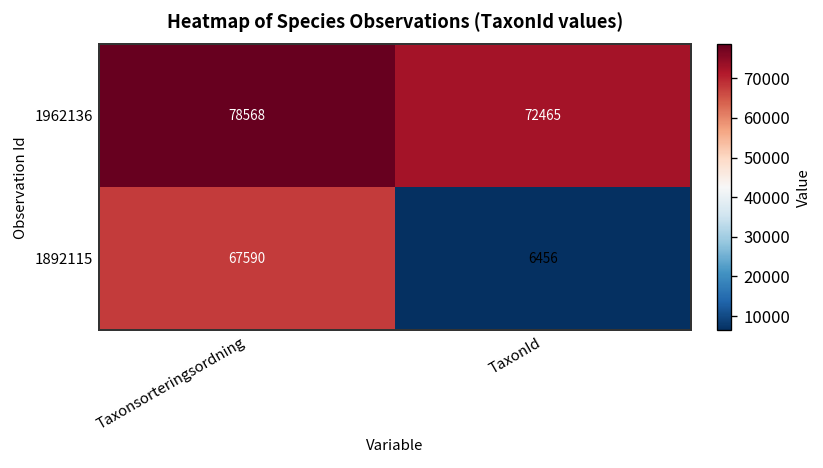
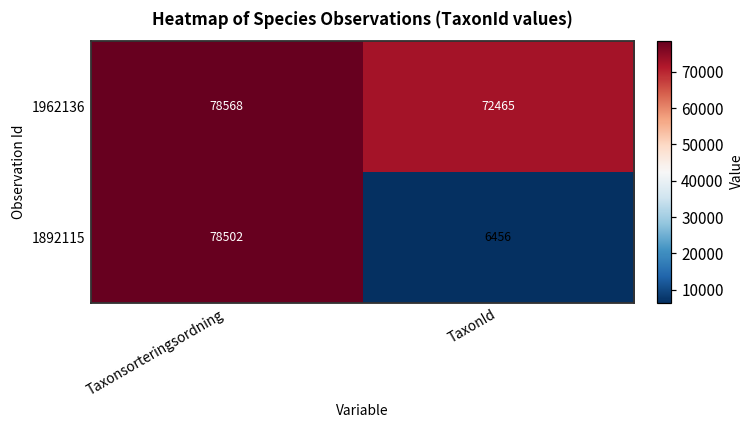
1892115, Taxonsorteringsordning: 67590 -> 78502
